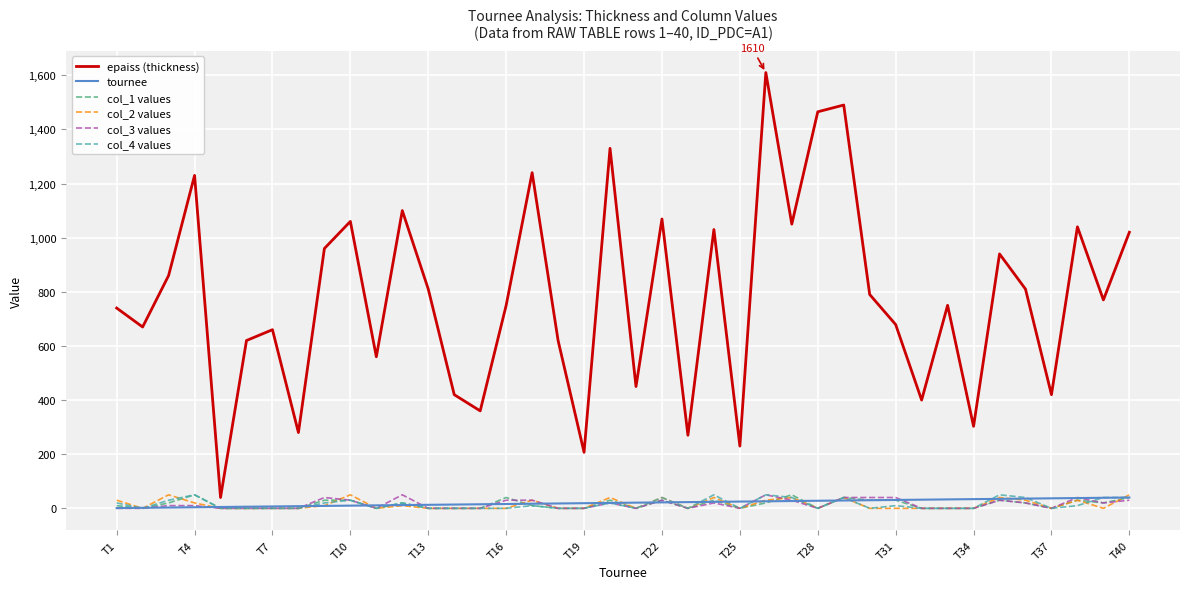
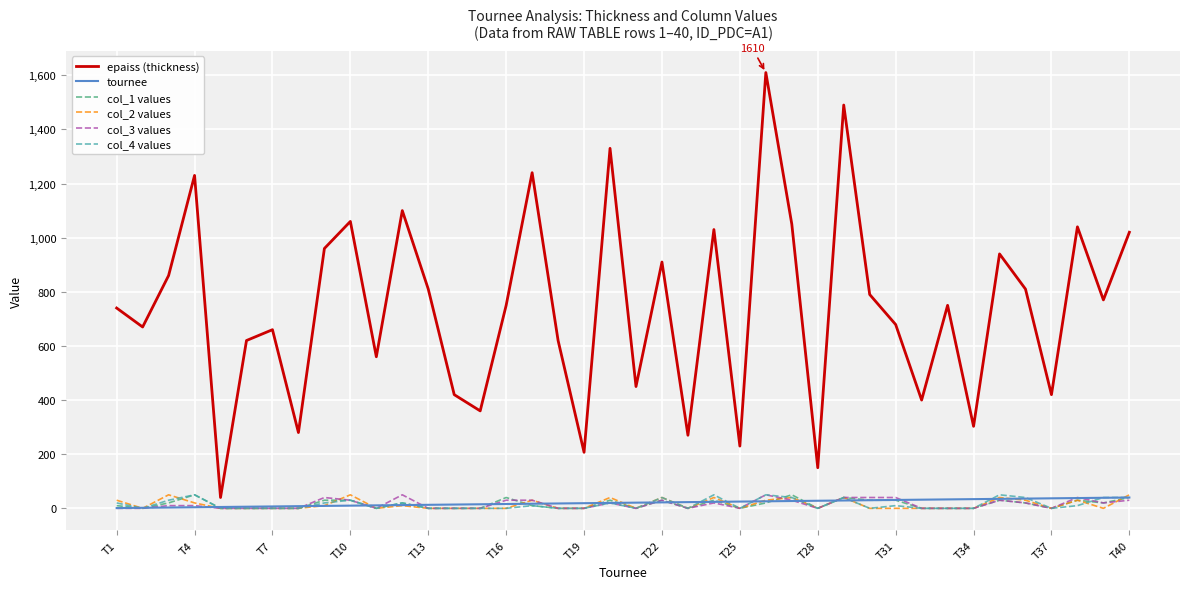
epaiss (thickness), T22: 1,070 -> 910
epaiss (thickness), T28: 1,470 -> 150
